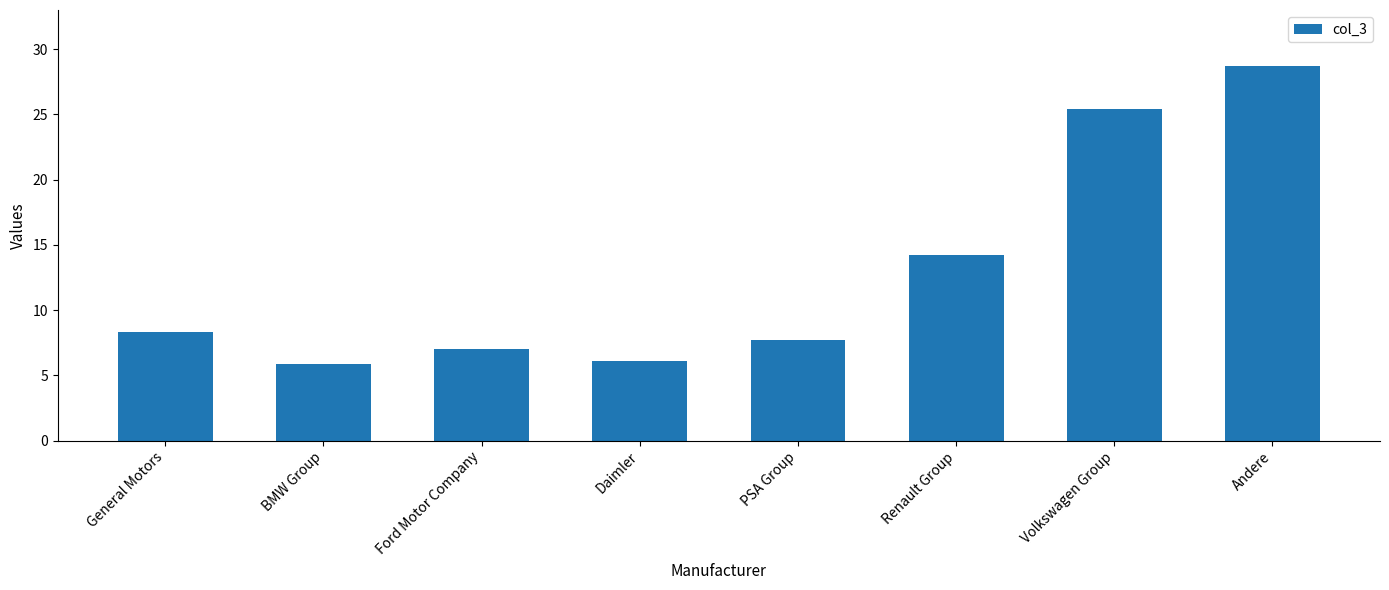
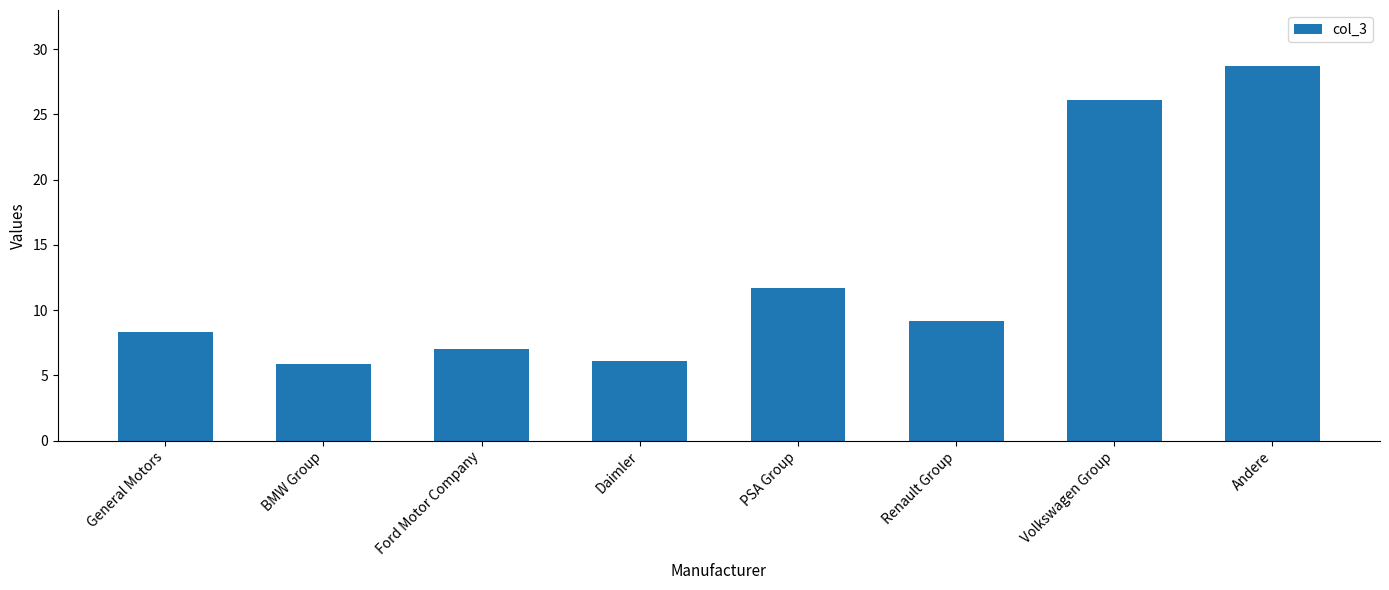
PSA Group: 7.7 -> 11.7
Renault Group: 14.2 -> 9.2
Volkswagen Group: 25.4 -> 26.1
